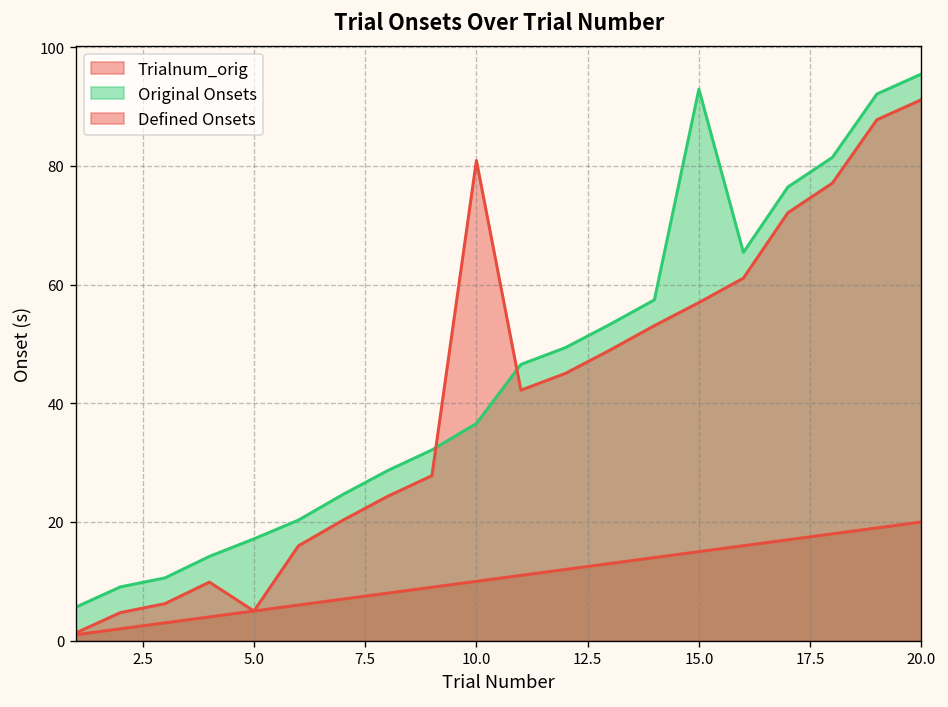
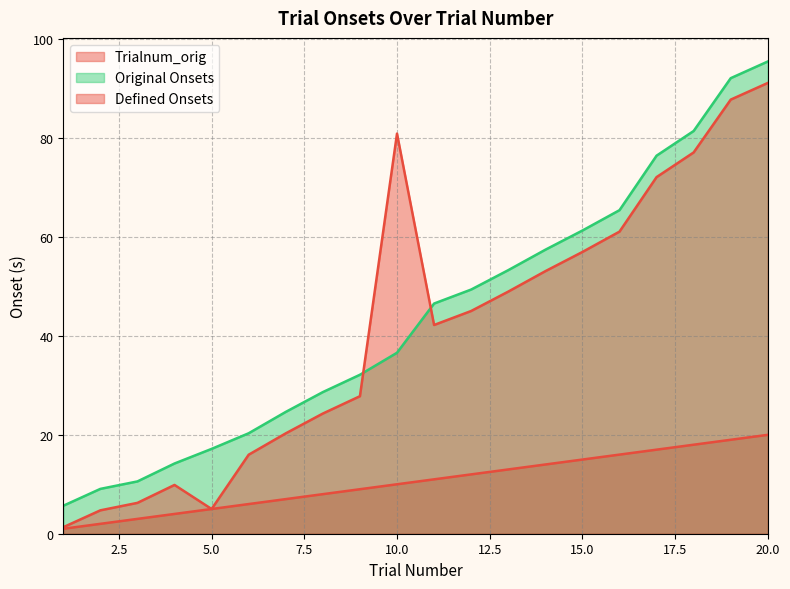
Original Onsets, 15.0: 93 -> 61
